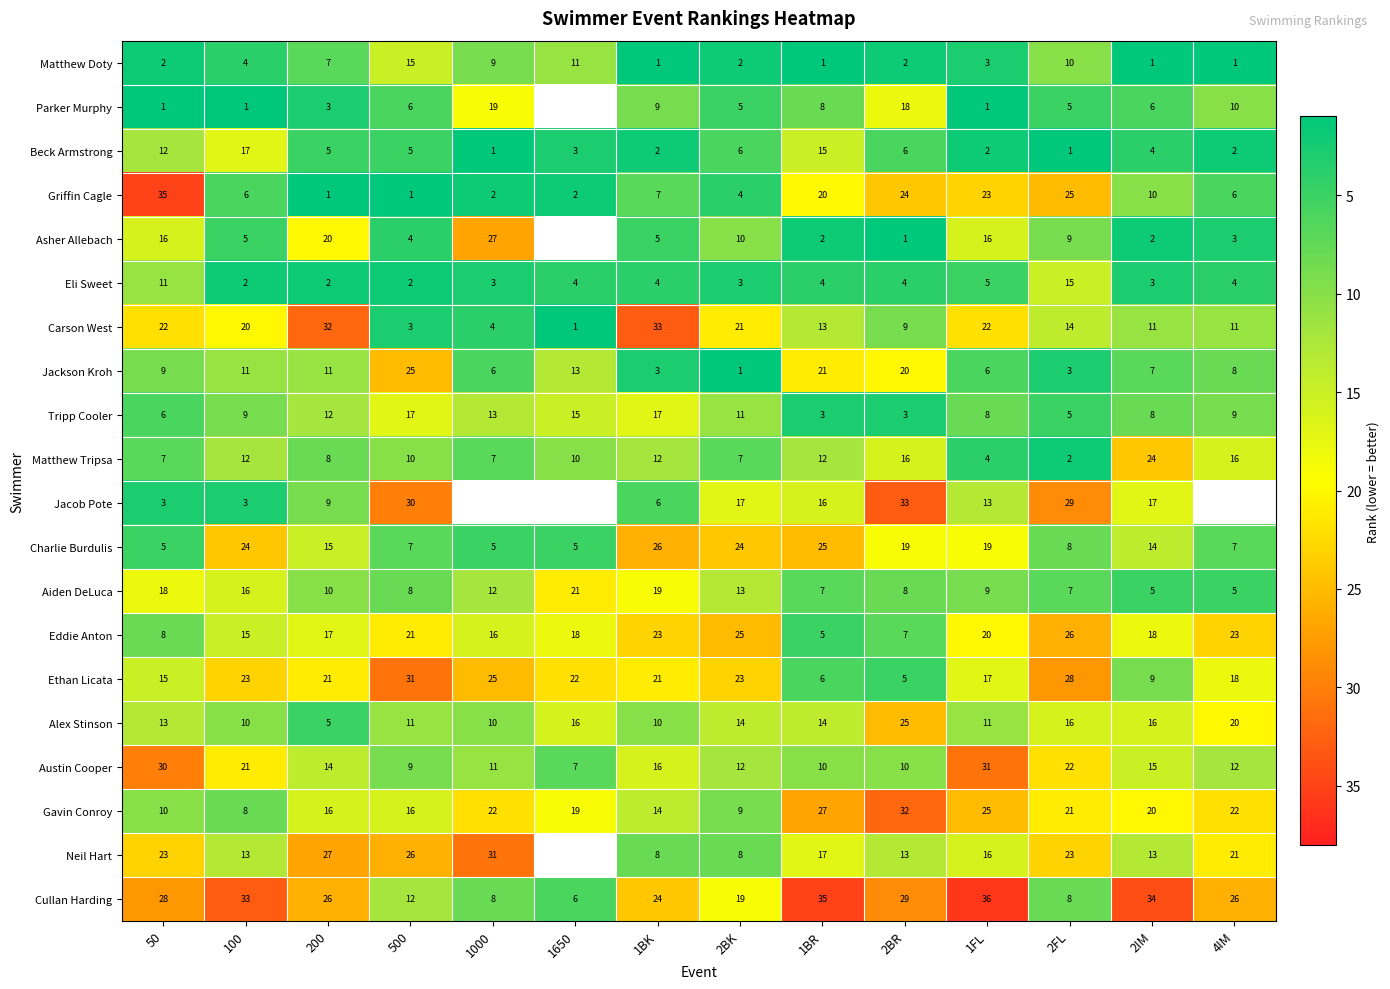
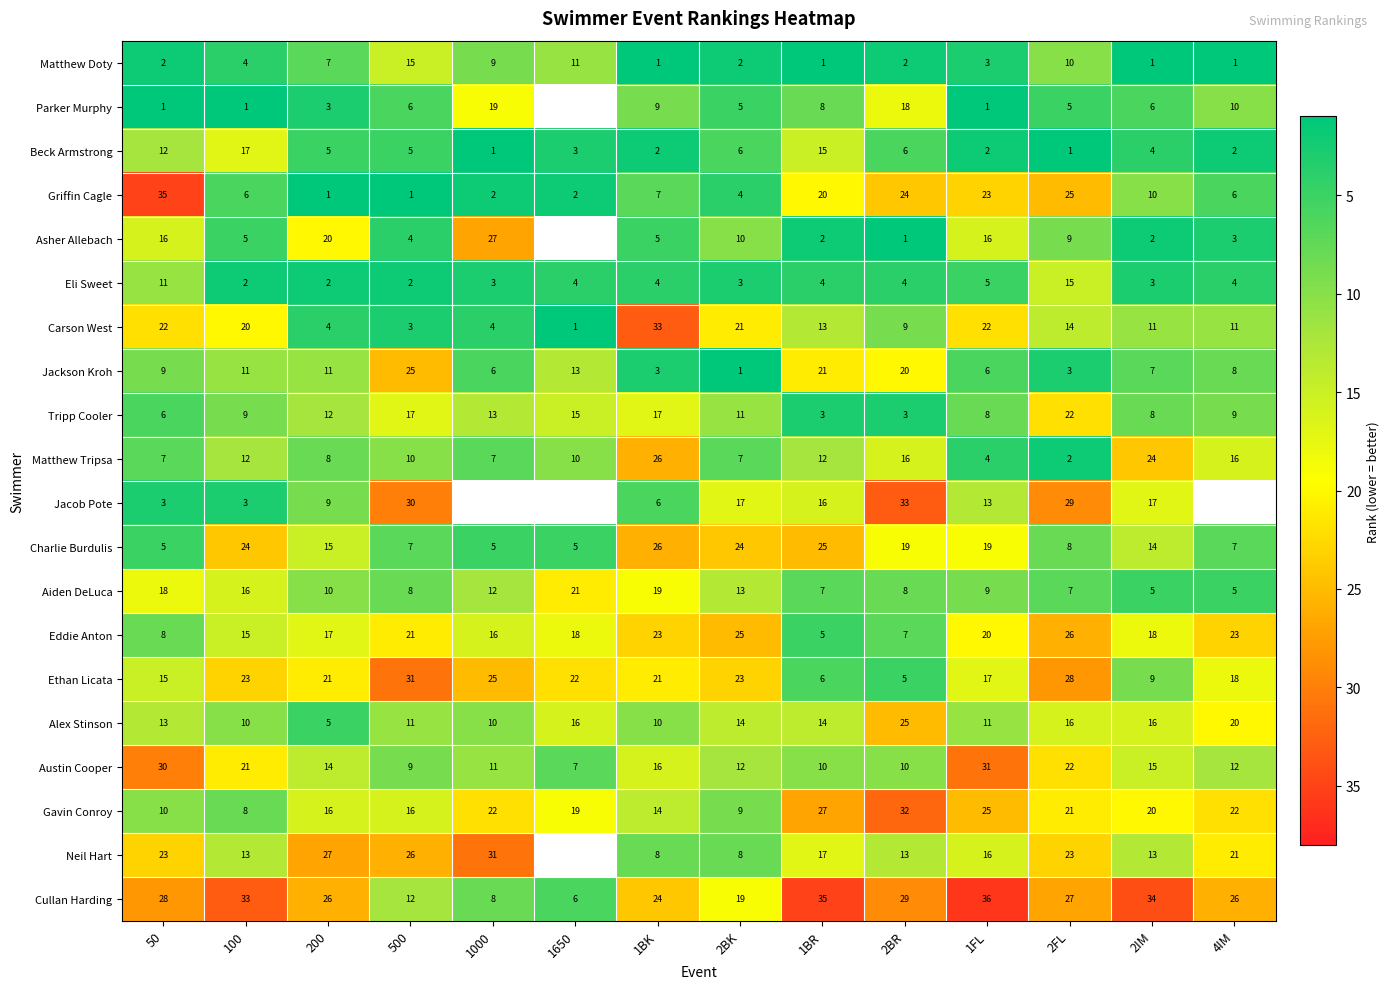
Carson West, 200: 32 -> 4
Tripp Cooler, 2FL: 5 -> 22
Matthew Tripsa, 1BK: 12 -> 26
Cullan Harding, 2FL: 8 -> 27
